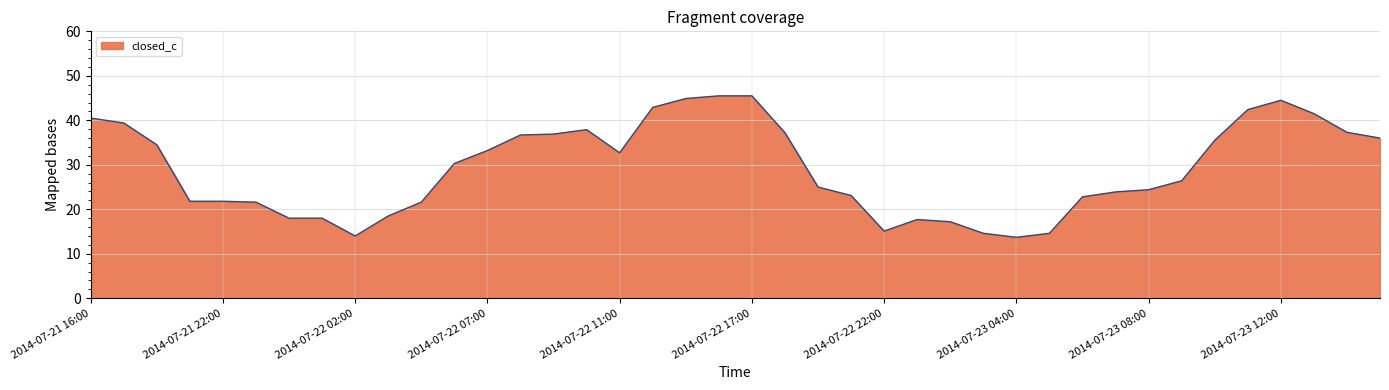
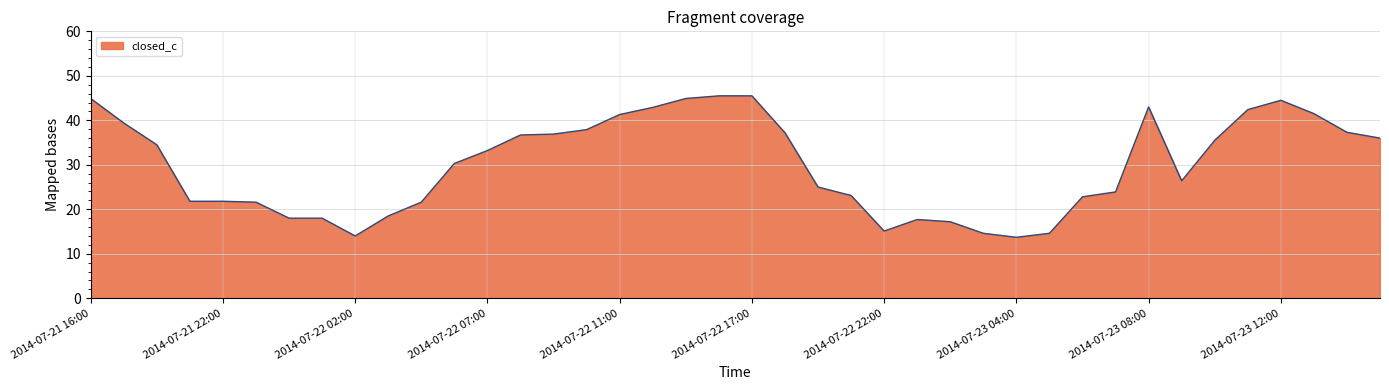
2014-07-21 16:00: 41 -> 45
2014-07-22 11:00: 33 -> 41
2014-07-23 08:00: 24 -> 43
